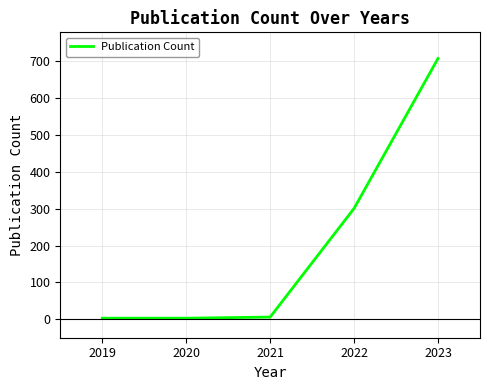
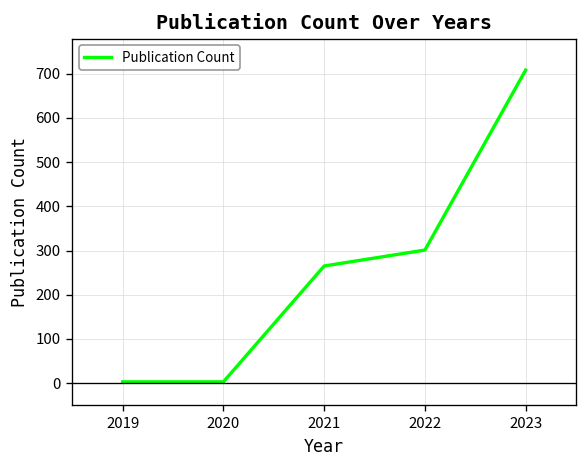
2021: 10 -> 270
